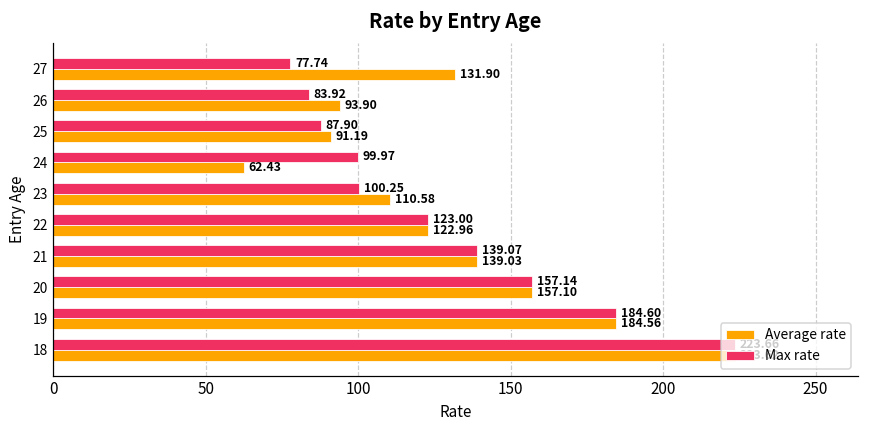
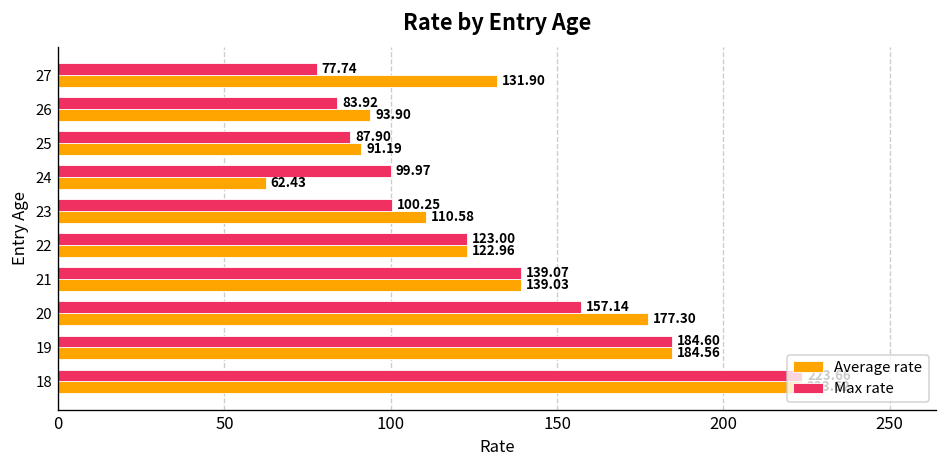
Average rate, 20: 157.10 -> 177.30
